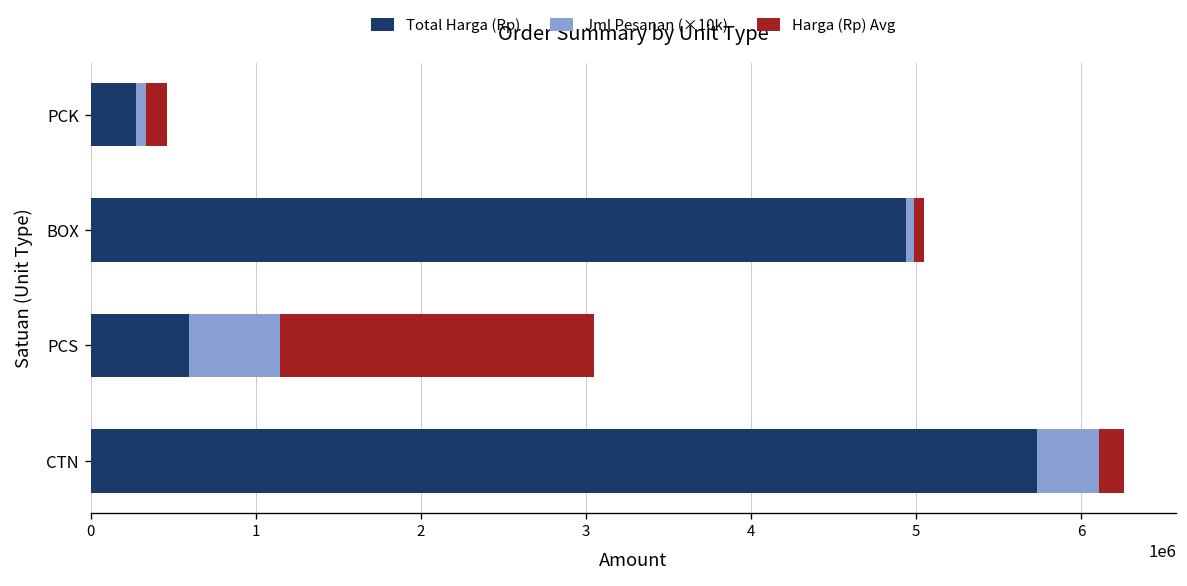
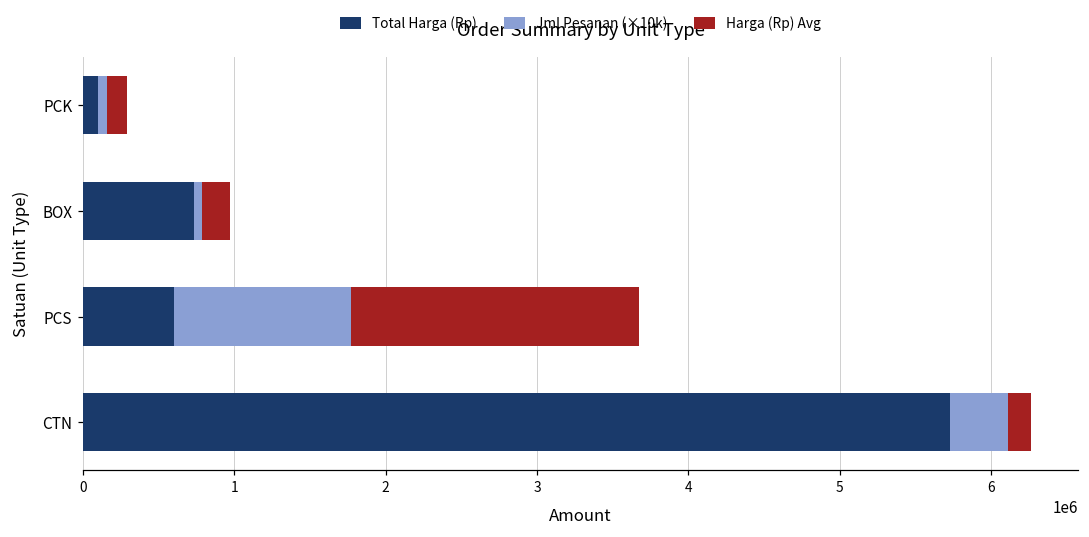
Total Harga (Rp), PCK: 270000 -> 100000
Total Harga (Rp), BOX: 4940000 -> 740000
Harga (Rp) Avg, BOX: 60000 -> 190000
Jml Pesanan (×10k), PCS: 550000 -> 1170000
